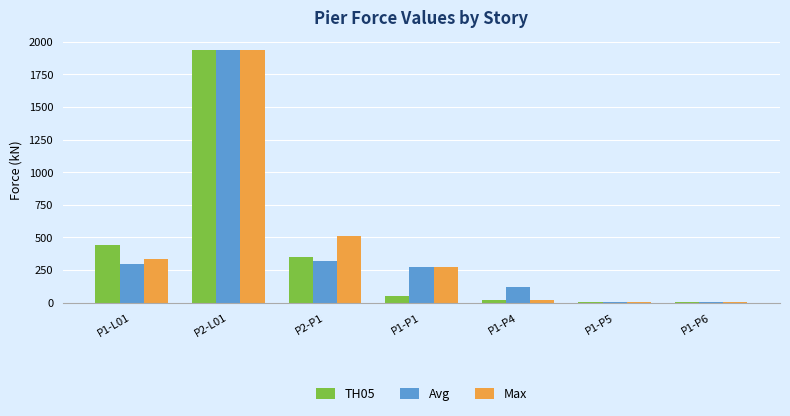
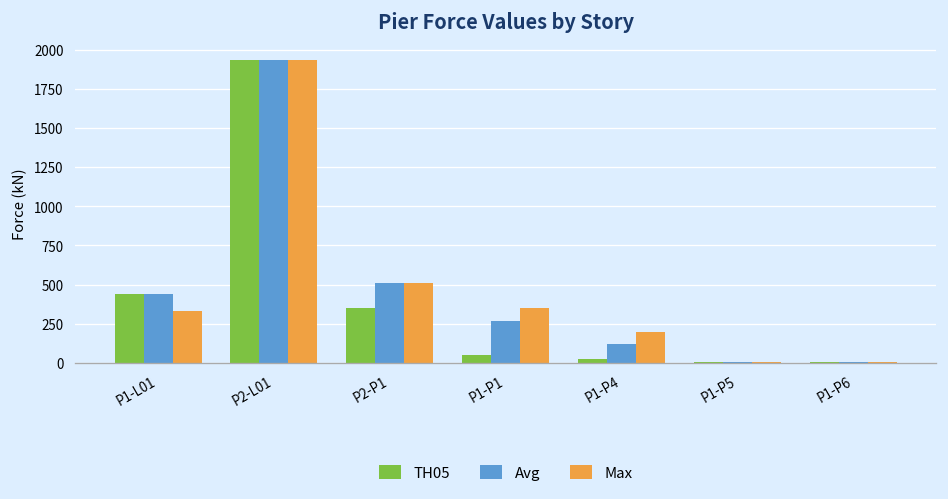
Avg, P1-L01: 300 -> 440
Avg, P2-P1: 310 -> 510
Max, P1-P1: 270 -> 350
Max, P1-P4: 20 -> 200
